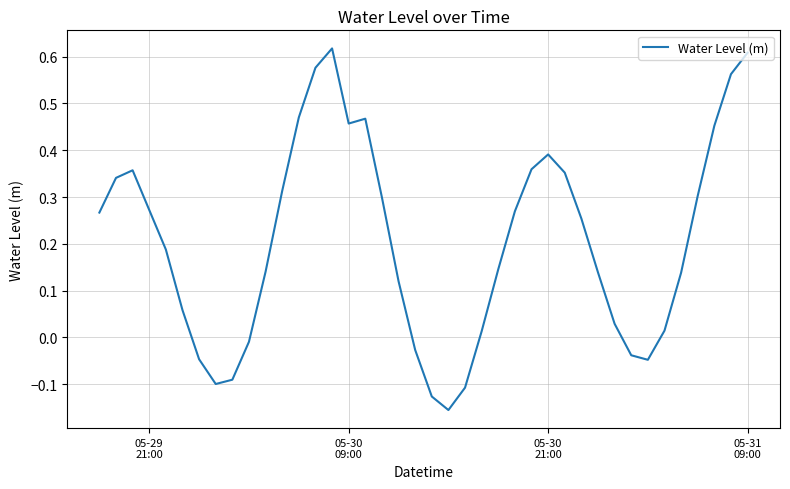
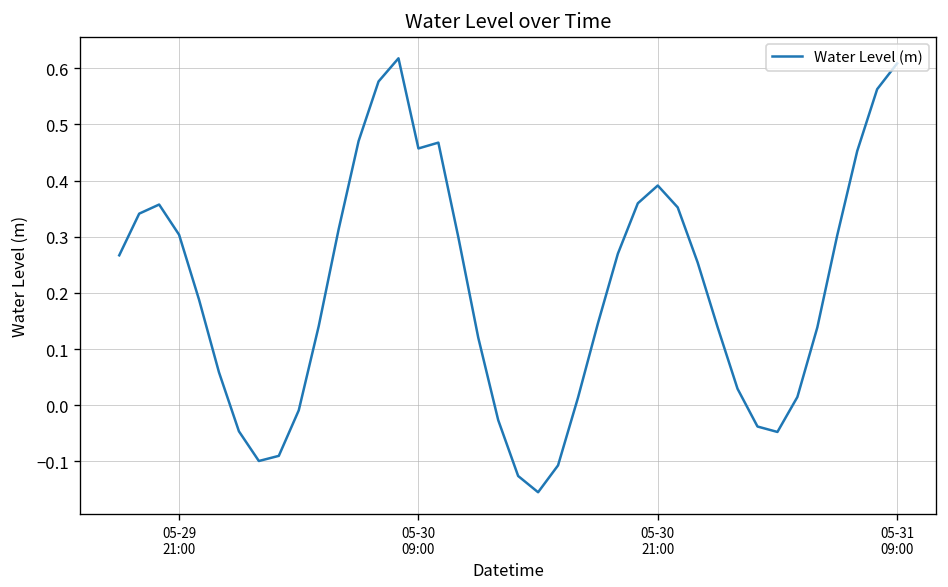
05-29 21:00: 0.27 -> 0.30
